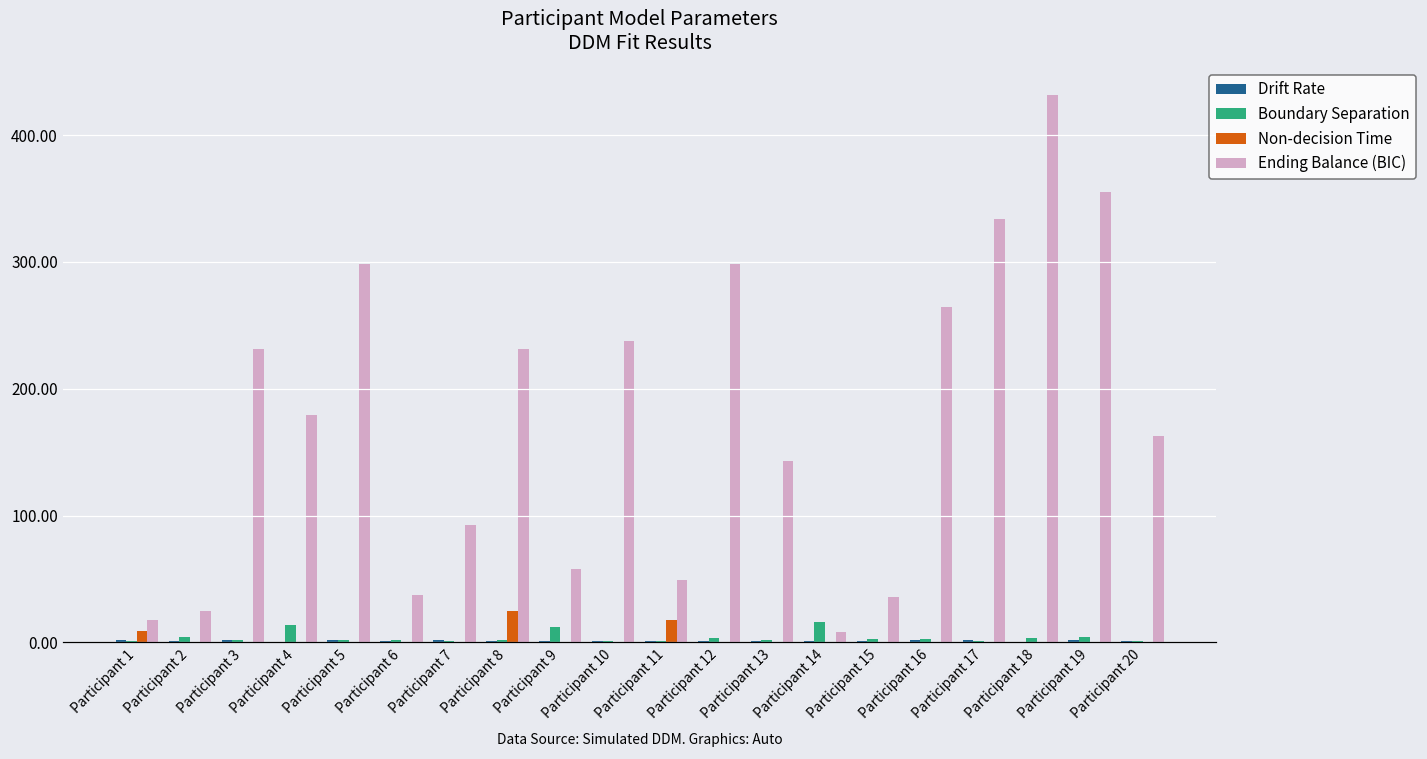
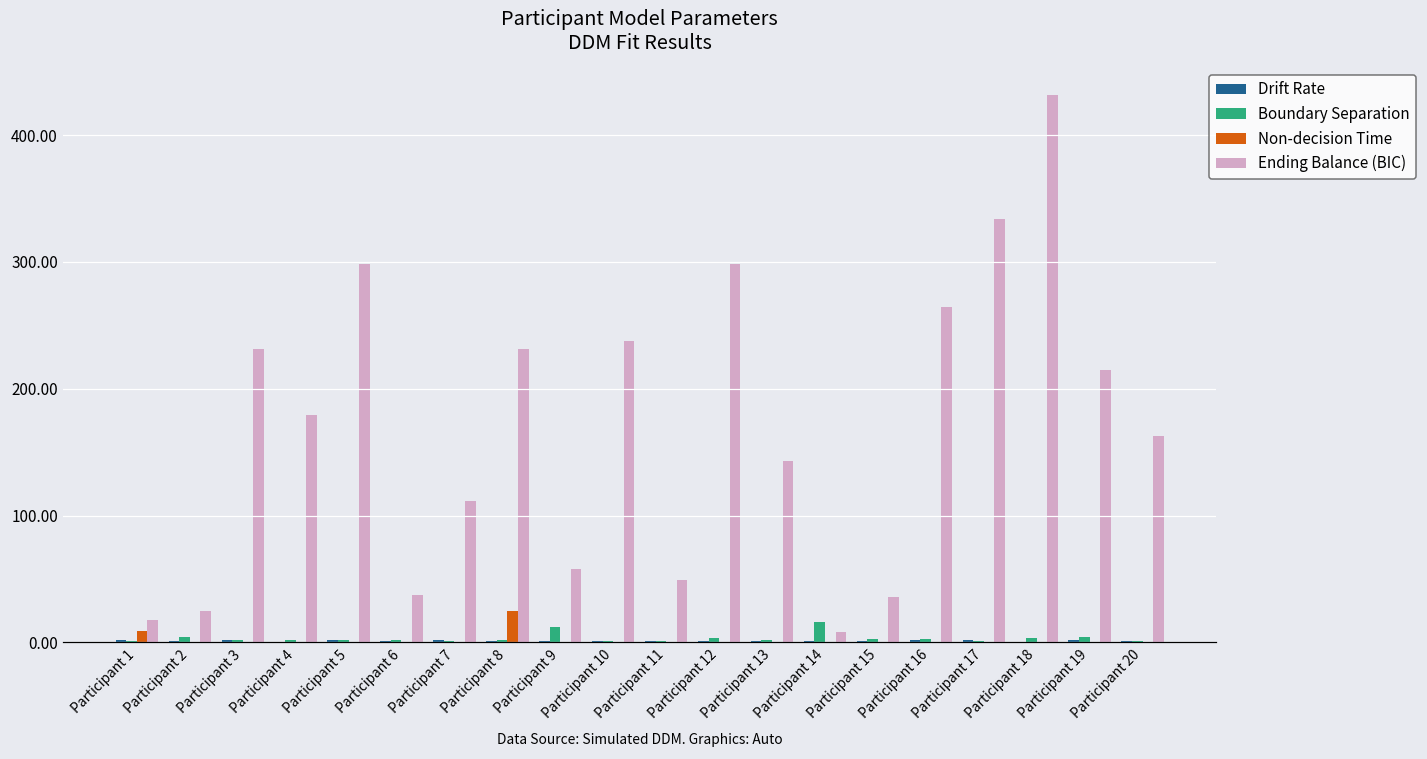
Boundary Separation, Participant 4: 14 -> 2
Ending Balance (BIC), Participant 7: 93 -> 111
Non-decision Time, Participant 11: 18 -> 0
Ending Balance (BIC), Participant 19: 355 -> 215
